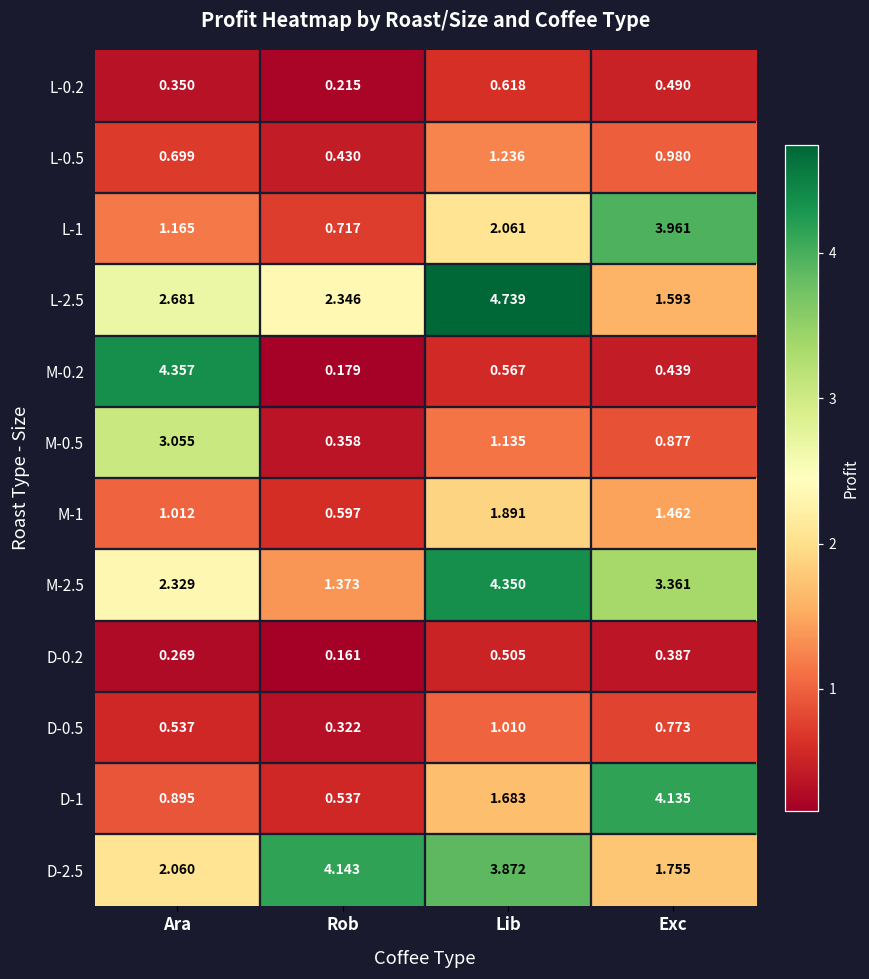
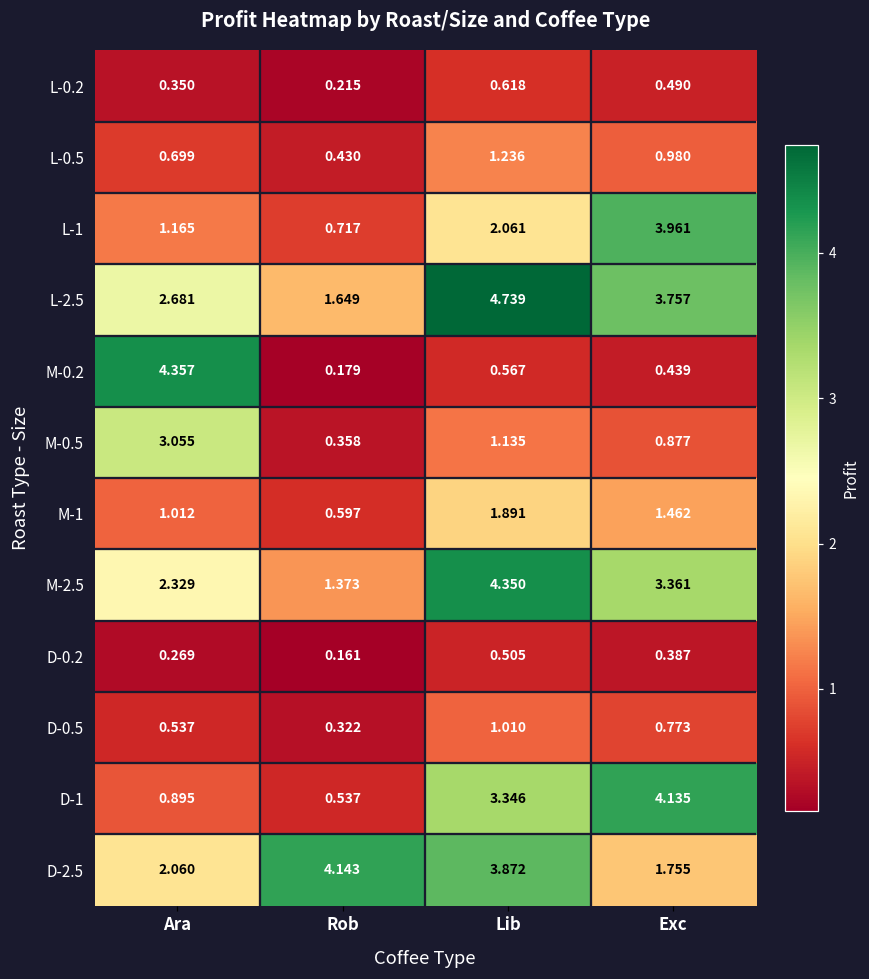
L-2.5, Rob: 2.346 -> 1.649
L-2.5, Exc: 1.593 -> 3.757
D-1, Lib: 1.683 -> 3.346
